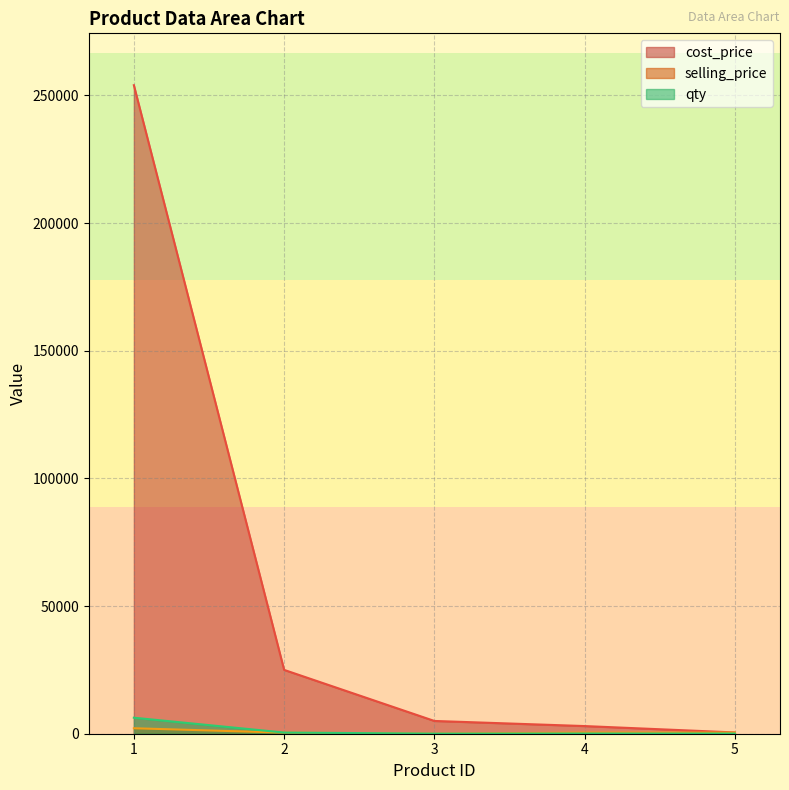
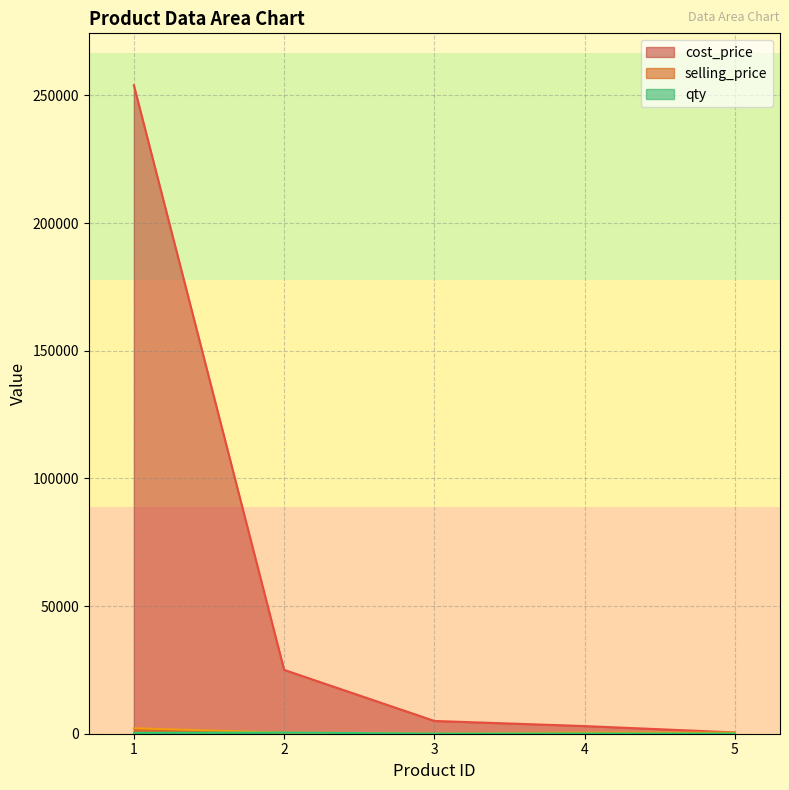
qty, 1: 6000 -> 0
